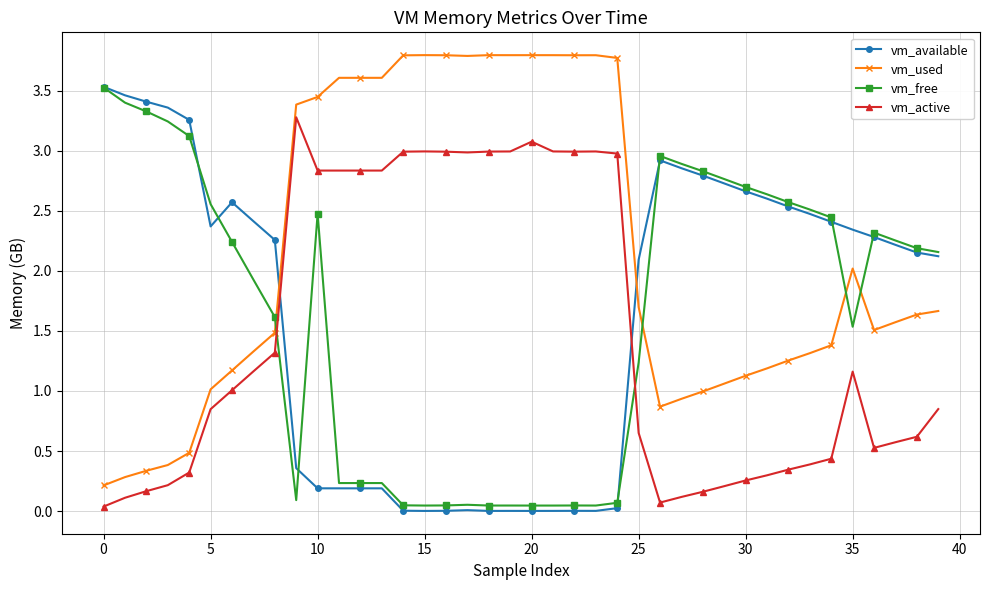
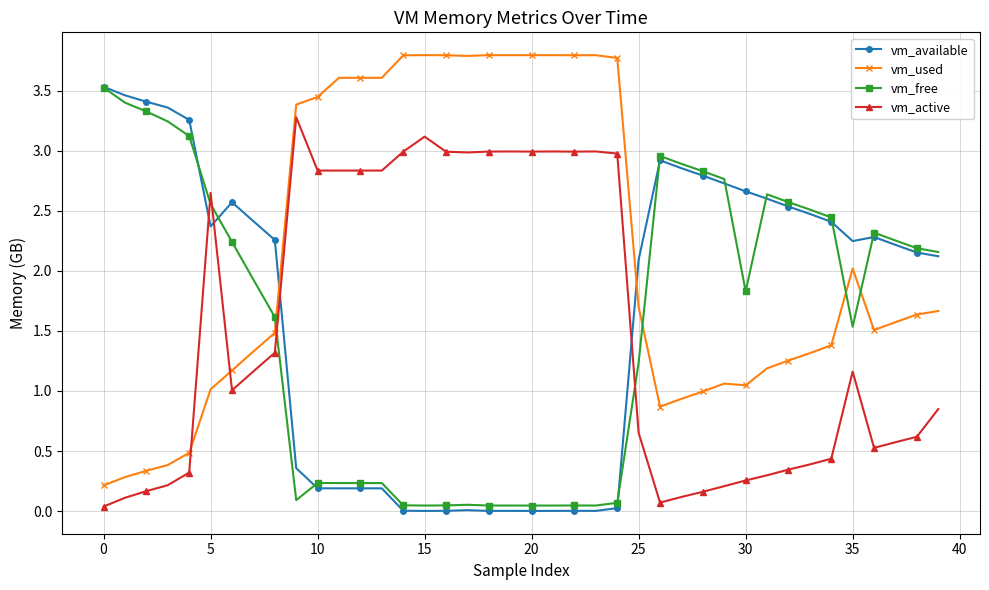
vm_active, 5: 0.85 -> 2.65
vm_free, 10: 2.48 -> 0.23
vm_active, 15: 2.99 -> 3.12
vm_active, 20: 3.07 -> 2.99
vm_used, 30: 1.13 -> 1.05
vm_free, 30: 2.70 -> 1.83
vm_available, 35: 2.34 -> 2.25
